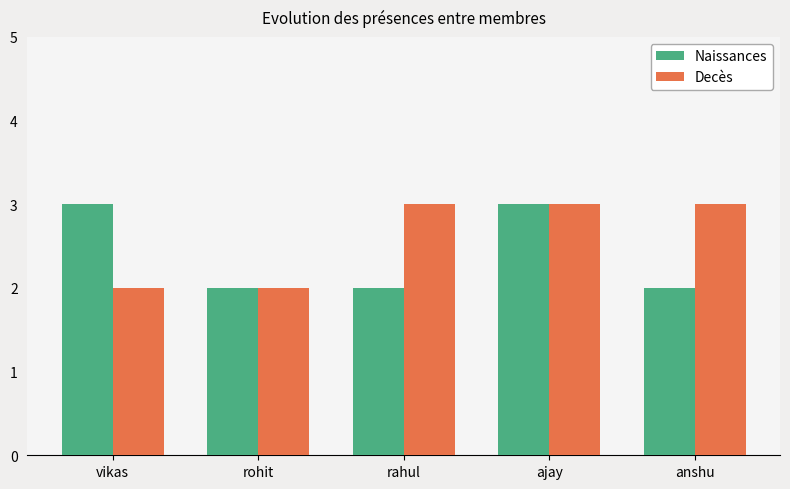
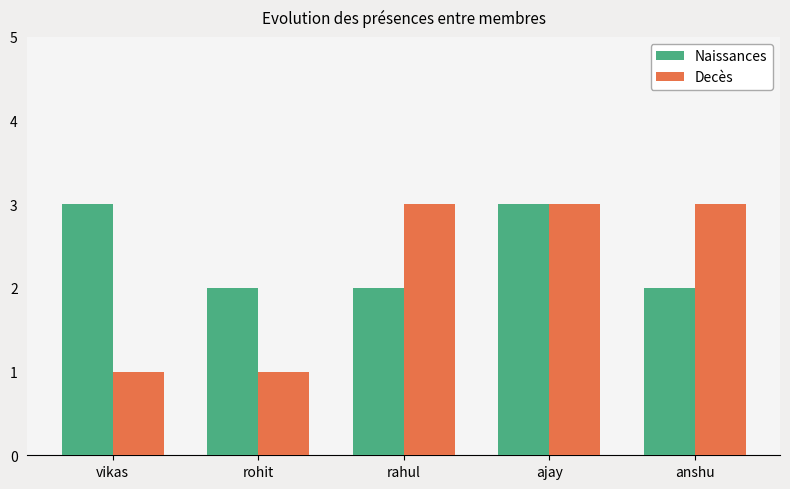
Decès, vikas: 2 -> 1
Decès, rohit: 2 -> 1
